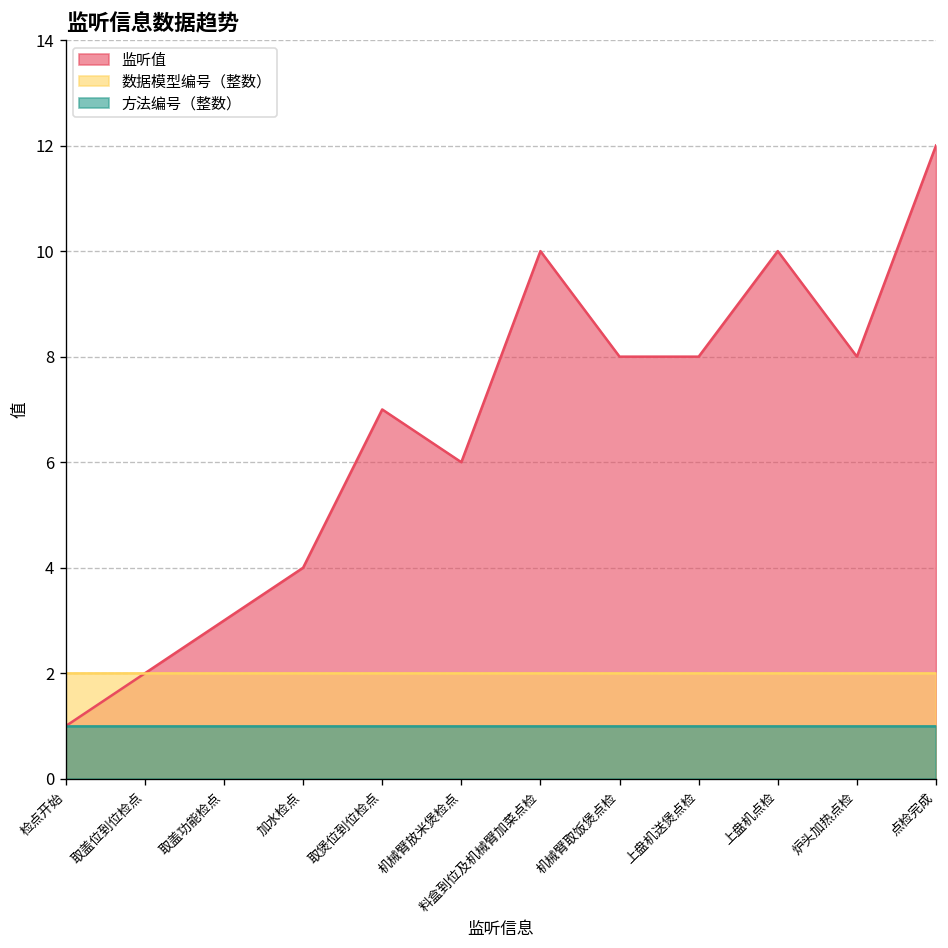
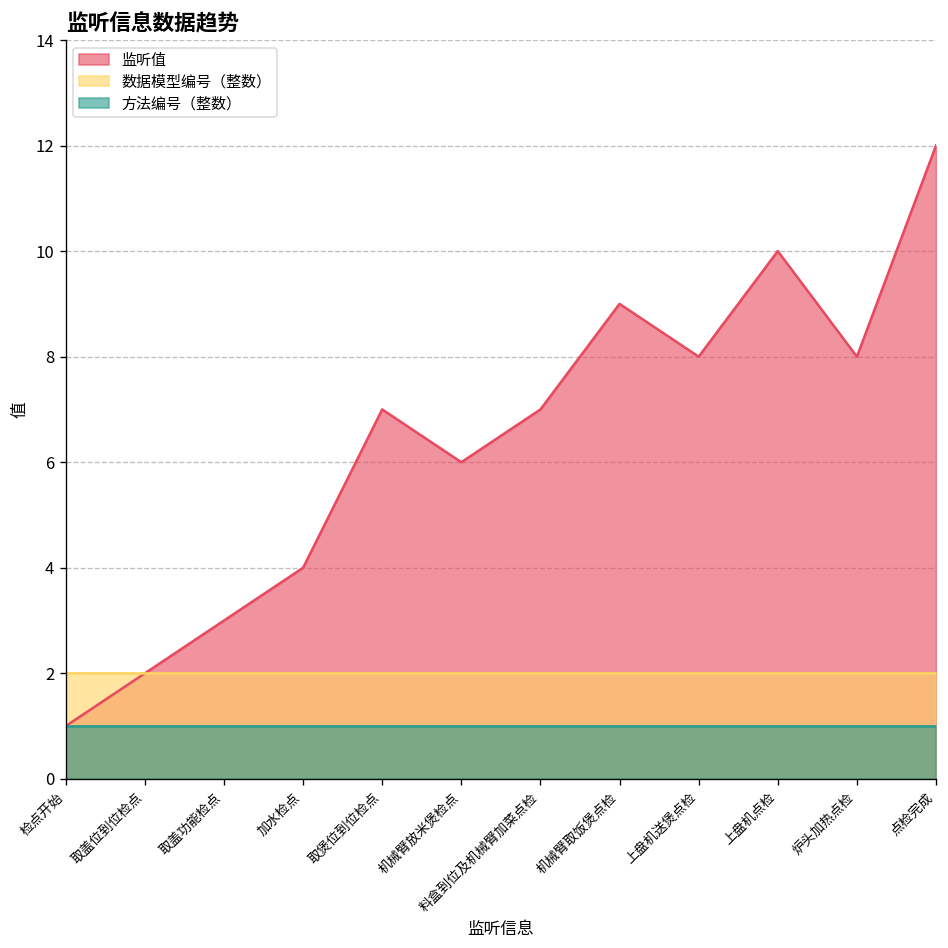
监听值, 料盒到位及机械臂加菜点检: 10 -> 7
监听值, 机械臂取饭煲点检: 8 -> 9
